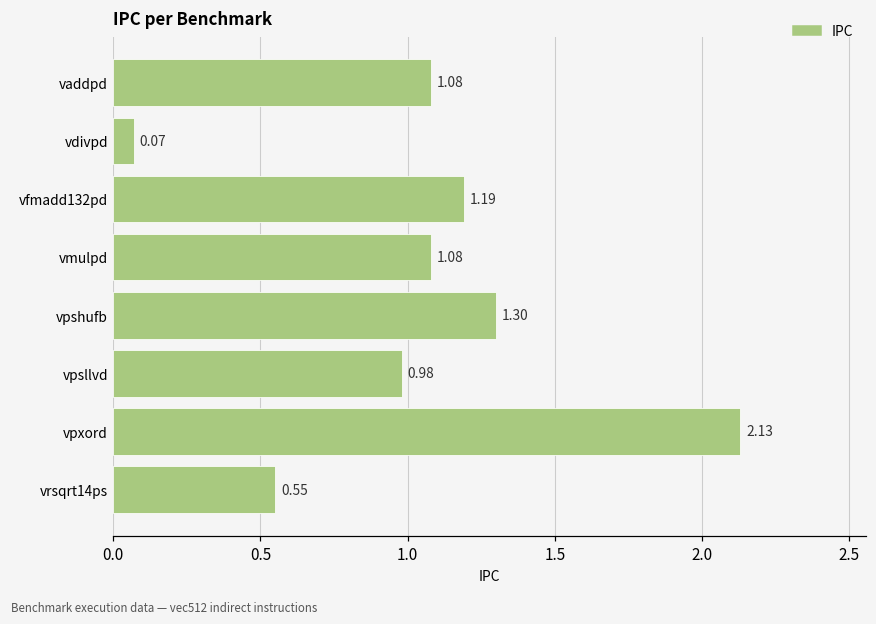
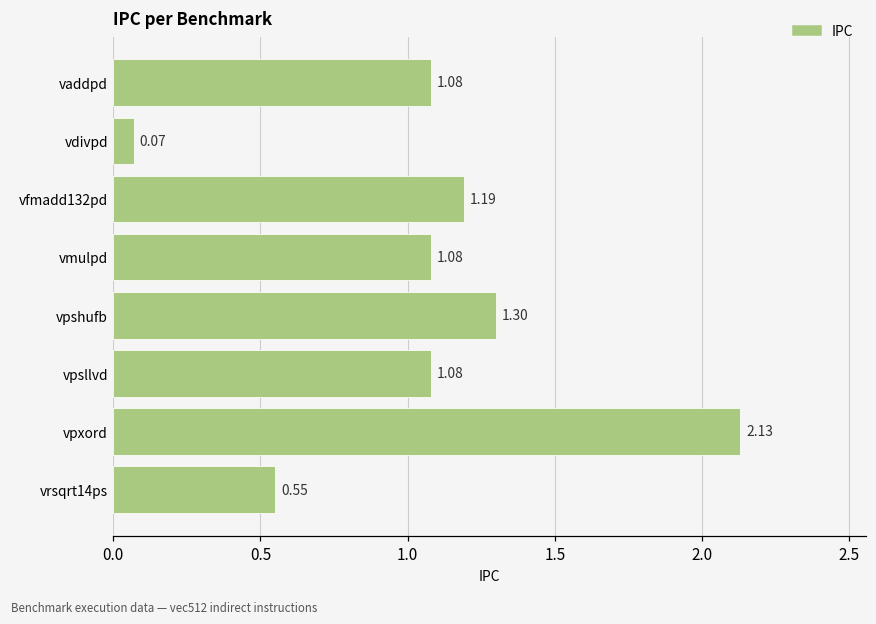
vpsllvd: 0.98 -> 1.08
